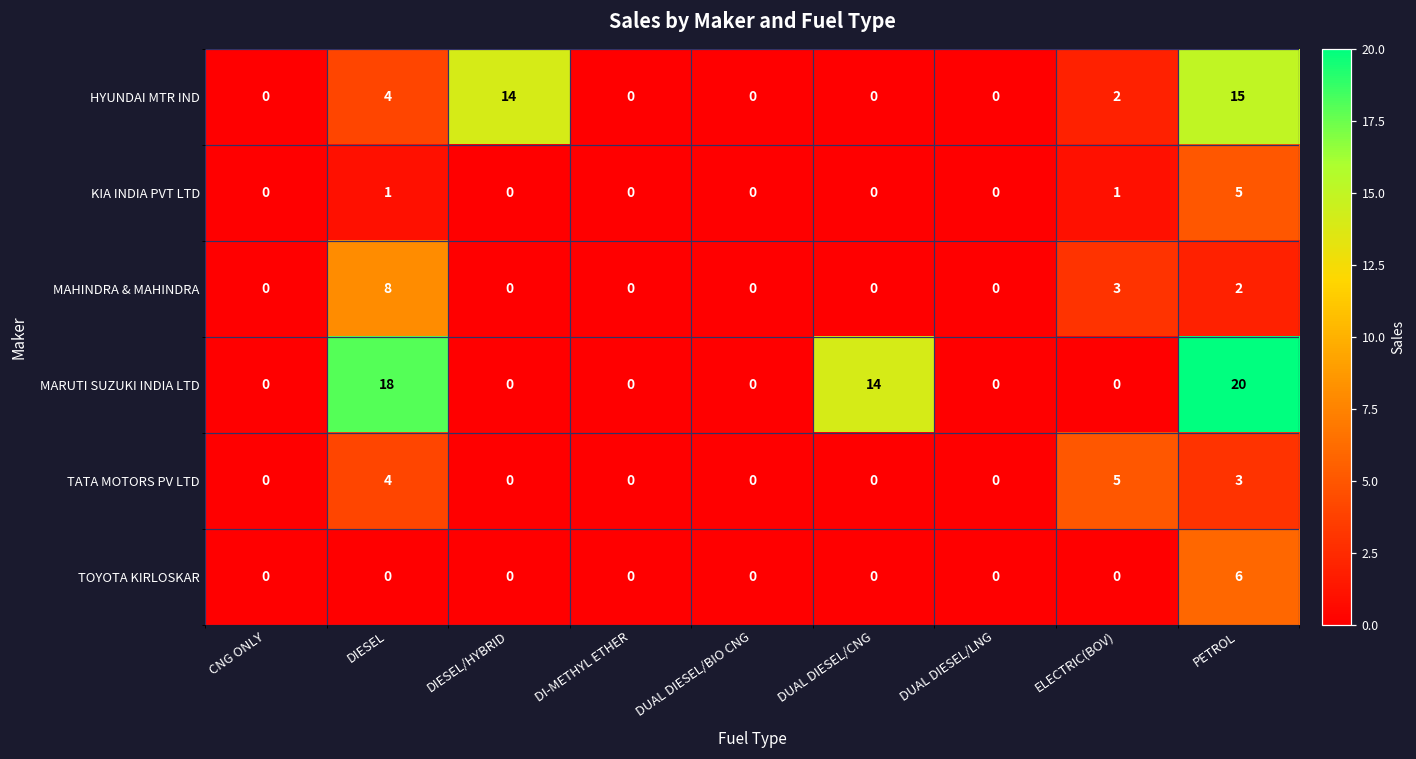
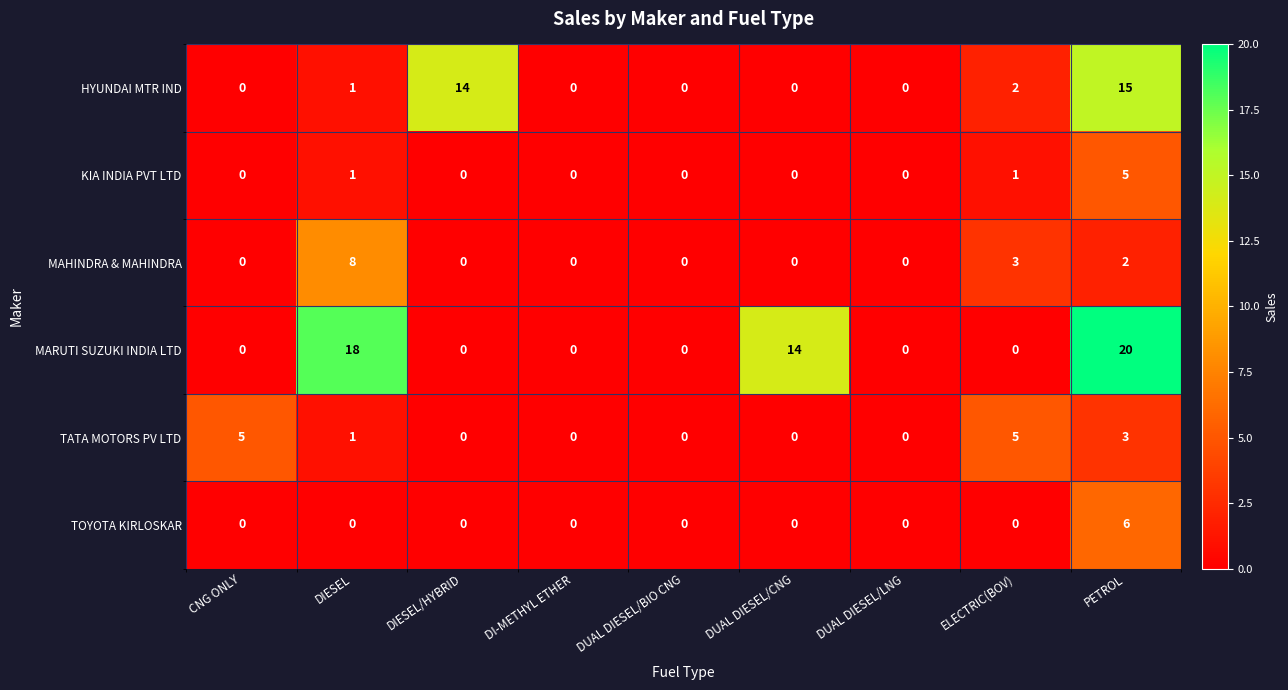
HYUNDAI MTR IND, DIESEL: 4 -> 1
TATA MOTORS PV LTD, CNG ONLY: 0 -> 5
TATA MOTORS PV LTD, DIESEL: 4 -> 1
